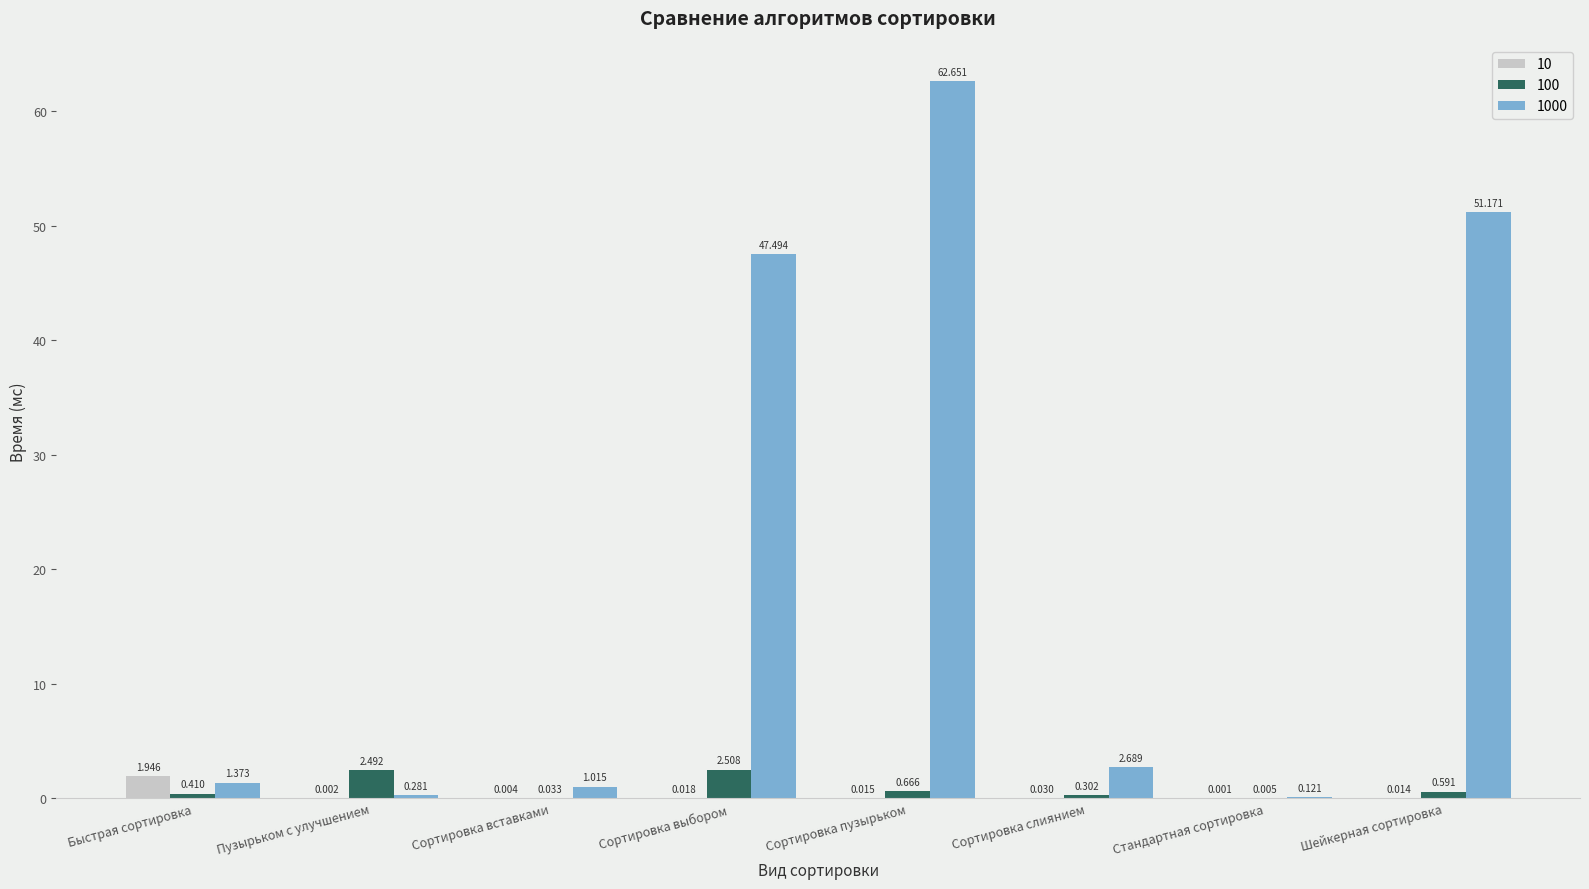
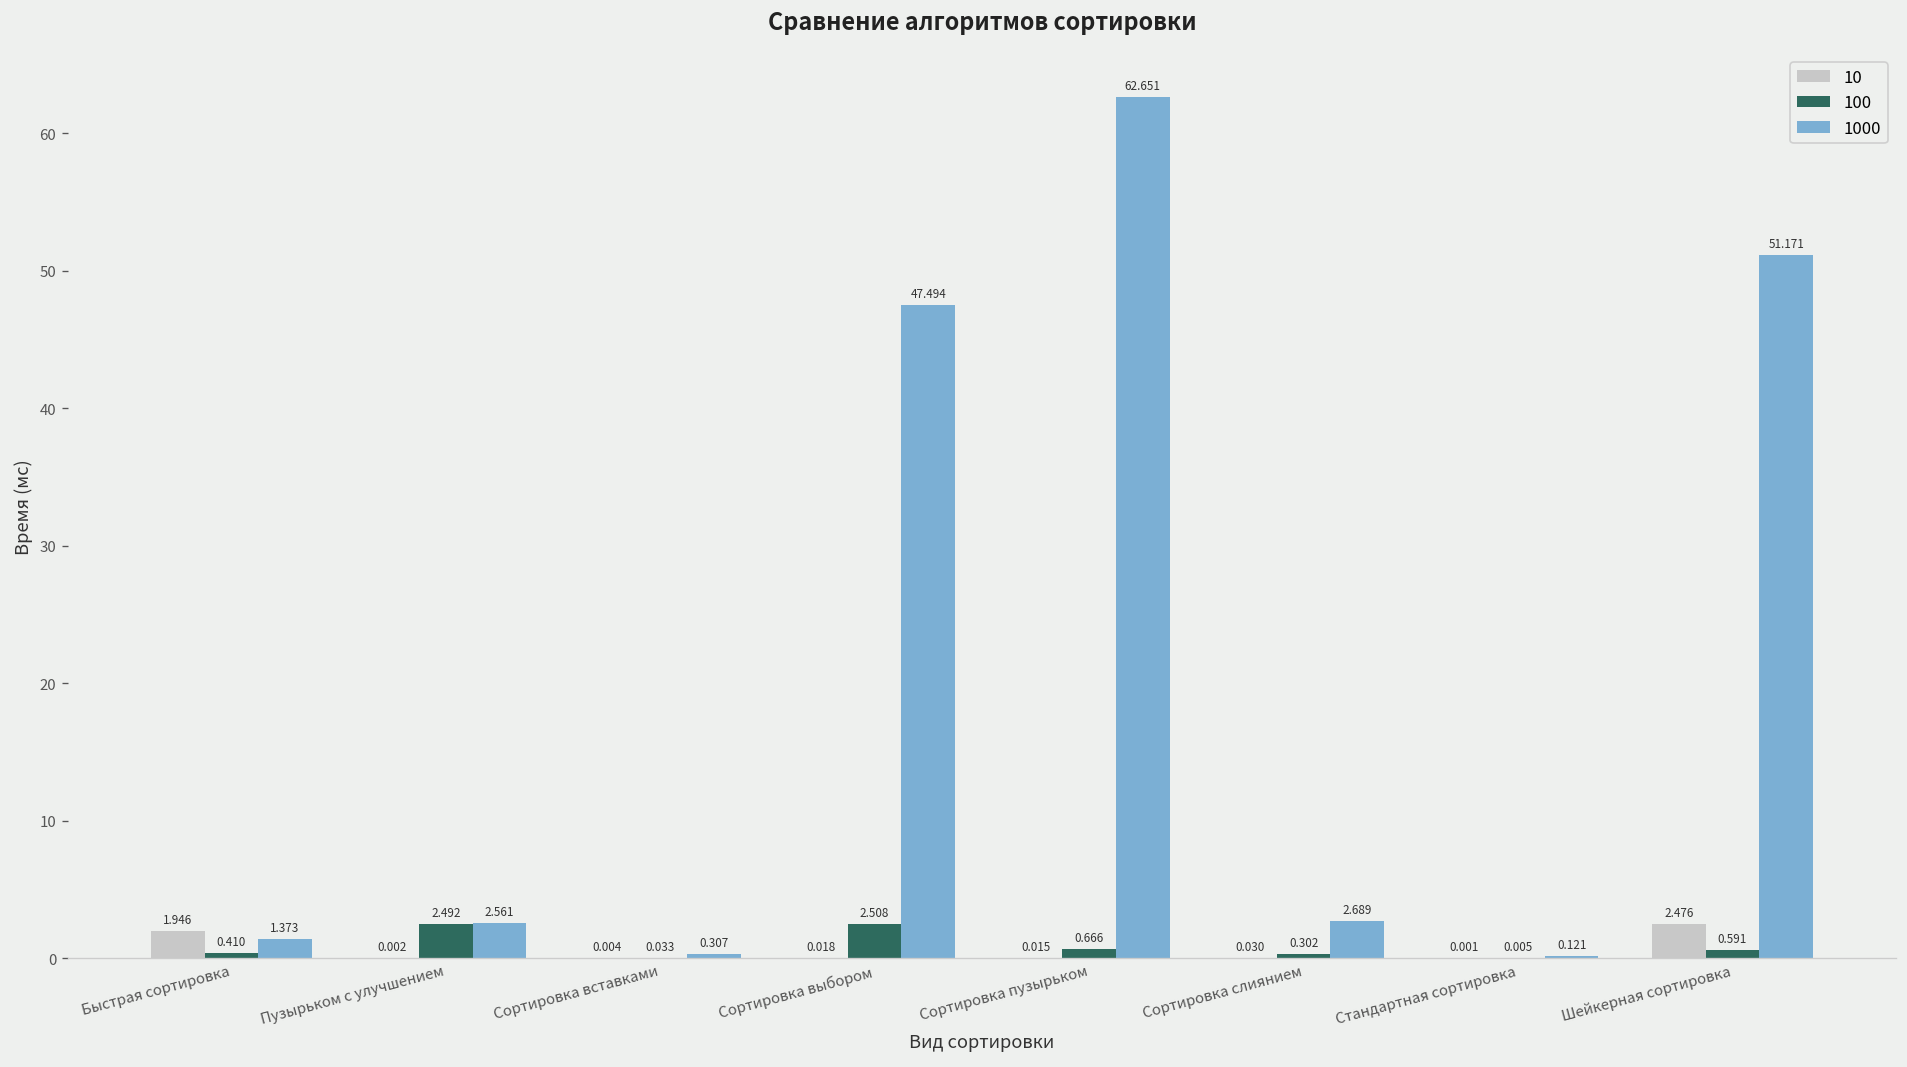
1000, Пузырьком с улучшением: 0.281 -> 2.561
1000, Сортировка вставками: 1.015 -> 0.307
10, Шейкерная сортировка: 0.014 -> 2.476
